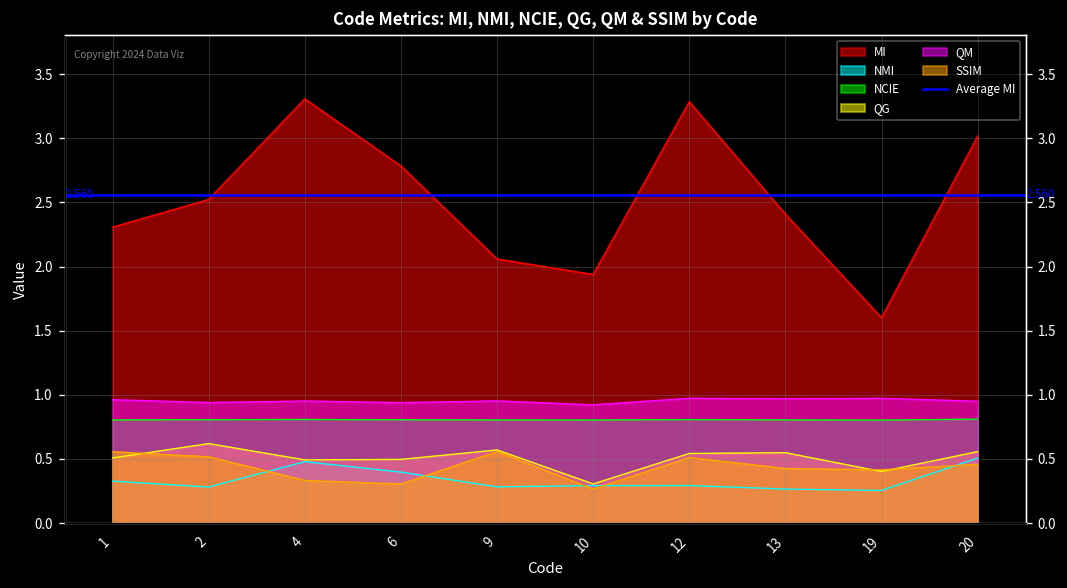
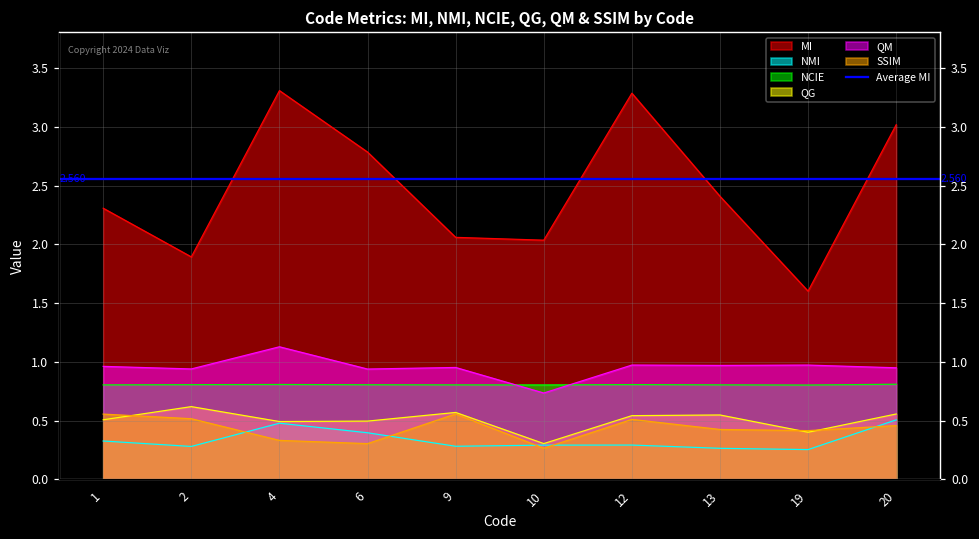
MI, 2: 2.52 -> 1.89
QM, 4: 0.95 -> 1.13
MI, 10: 1.94 -> 2.04
QM, 10: 0.92 -> 0.74
